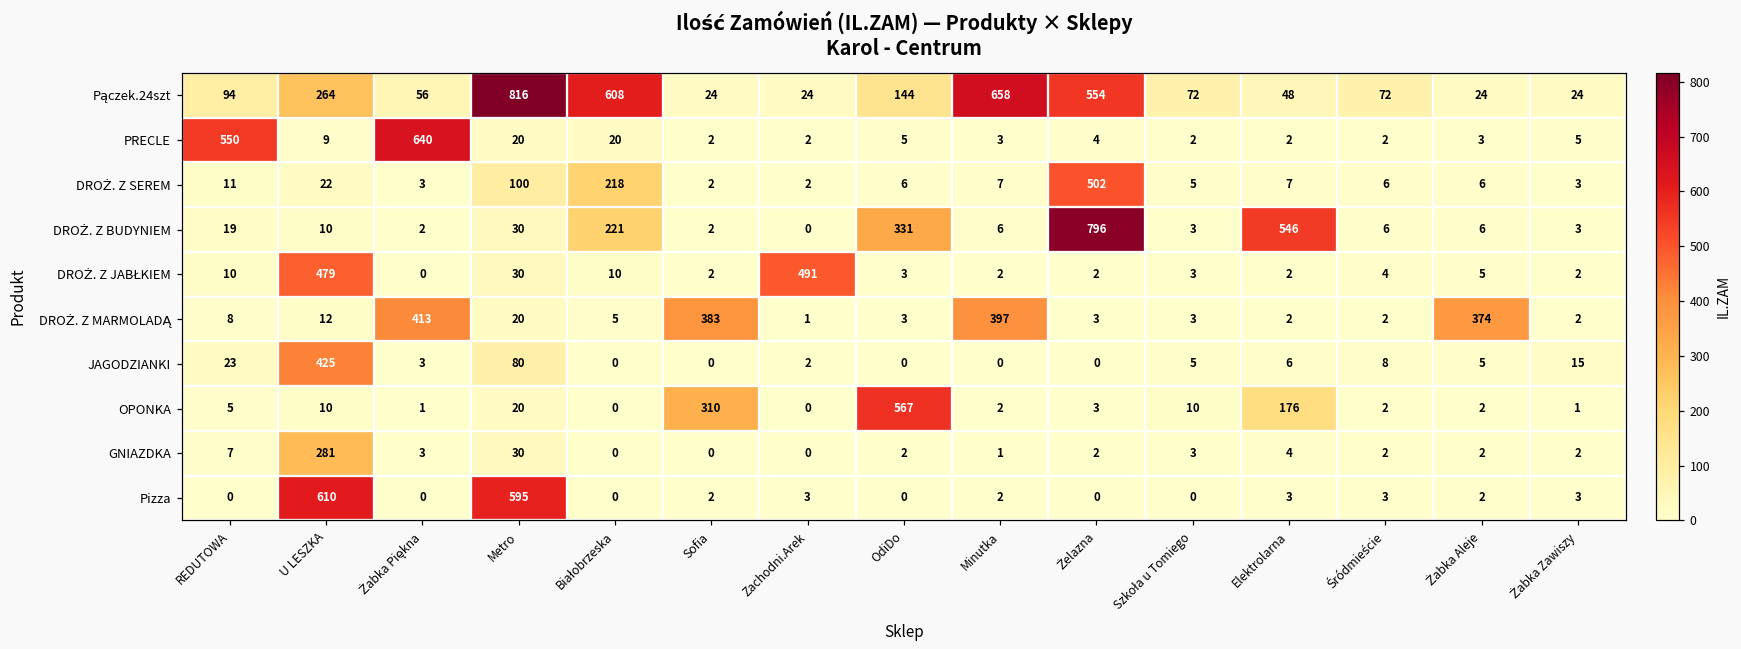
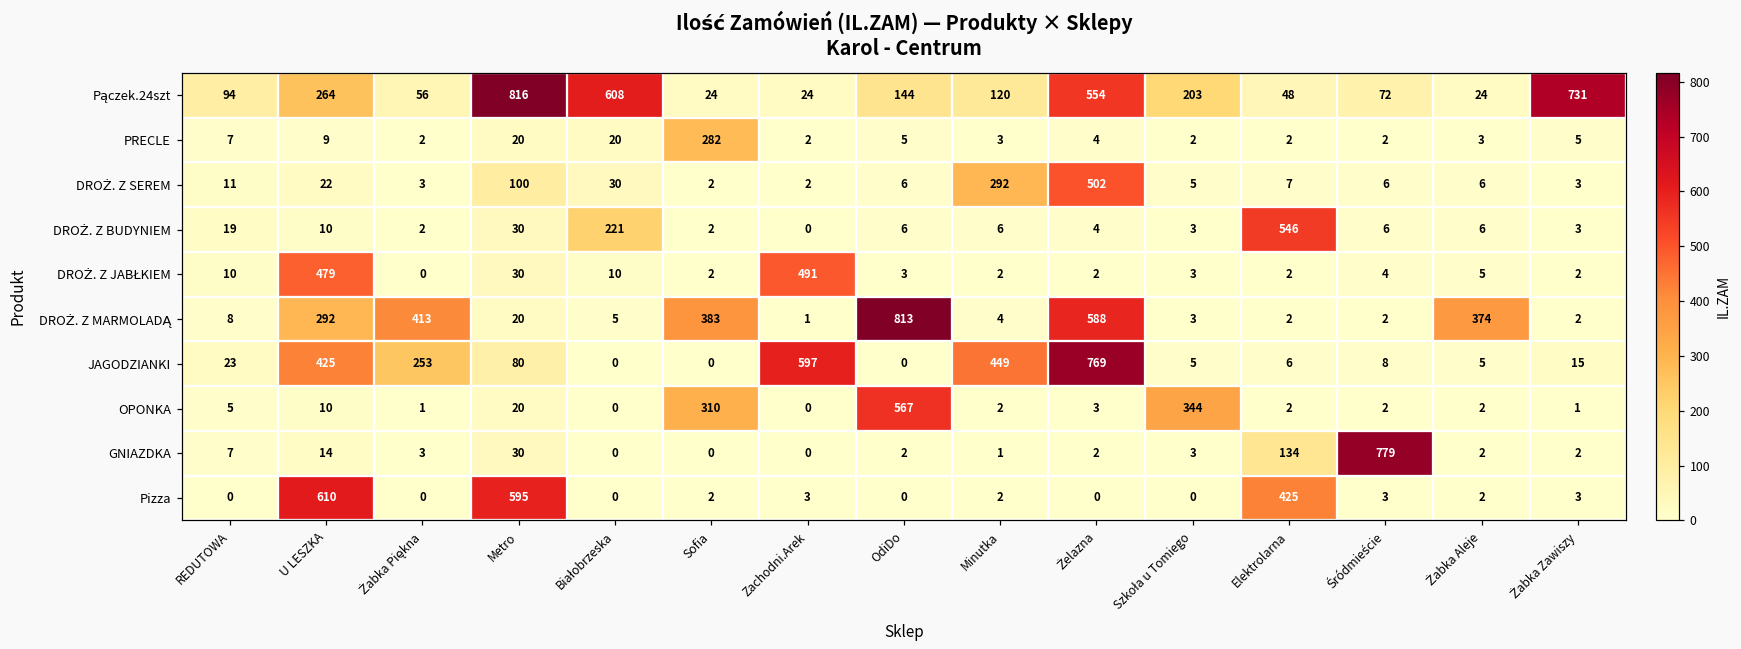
Pączek.24szt, Minutka: 658 -> 120
Pączek.24szt, Szkoła u Tomiego: 72 -> 203
Pączek.24szt, Żabka Zawiszy: 24 -> 731
PRECLE, REDUTOWA: 550 -> 7
PRECLE, Żabka Piękna: 640 -> 2
PRECLE, Sofia: 2 -> 282
DROŻ. Z SEREM, Białobrzeska: 218 -> 30
DROŻ. Z SEREM, Minutka: 7 -> 292
DROŻ. Z BUDYNIEM, OdiDo: 331 -> 6
DROŻ. Z BUDYNIEM, Żelazna: 796 -> 4
DROŻ. Z MARMOLADĄ, U LESZKA: 12 -> 292
DROŻ. Z MARMOLADĄ, OdiDo: 3 -> 813
DROŻ. Z MARMOLADĄ, Minutka: 397 -> 4
DROŻ. Z MARMOLADĄ, Żelazna: 3 -> 588
JAGODZIANKI, Żabka Piękna: 3 -> 253
JAGODZIANKI, Zachodni.Arek: 2 -> 597
JAGODZIANKI, Minutka: 0 -> 449
JAGODZIANKI, Żelazna: 0 -> 769
OPONKA, Szkoła u Tomiego: 10 -> 344
OPONKA, Elektrolarna: 176 -> 2
GNIAZDKA, U LESZKA: 281 -> 14
GNIAZDKA, Elektrolarna: 4 -> 134
GNIAZDKA, Śródmieście: 2 -> 779
Pizza, Elektrolarna: 3 -> 425
